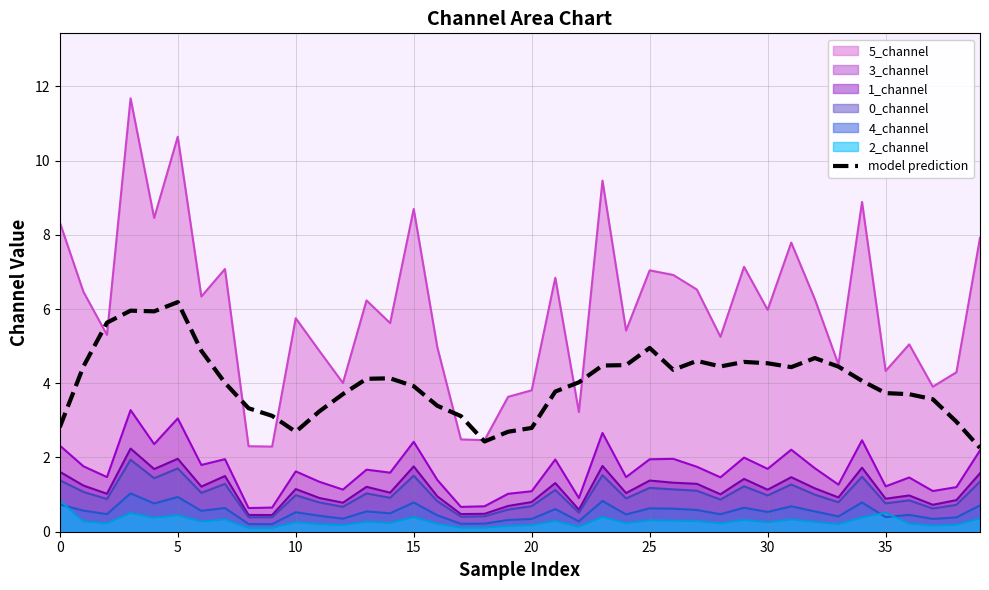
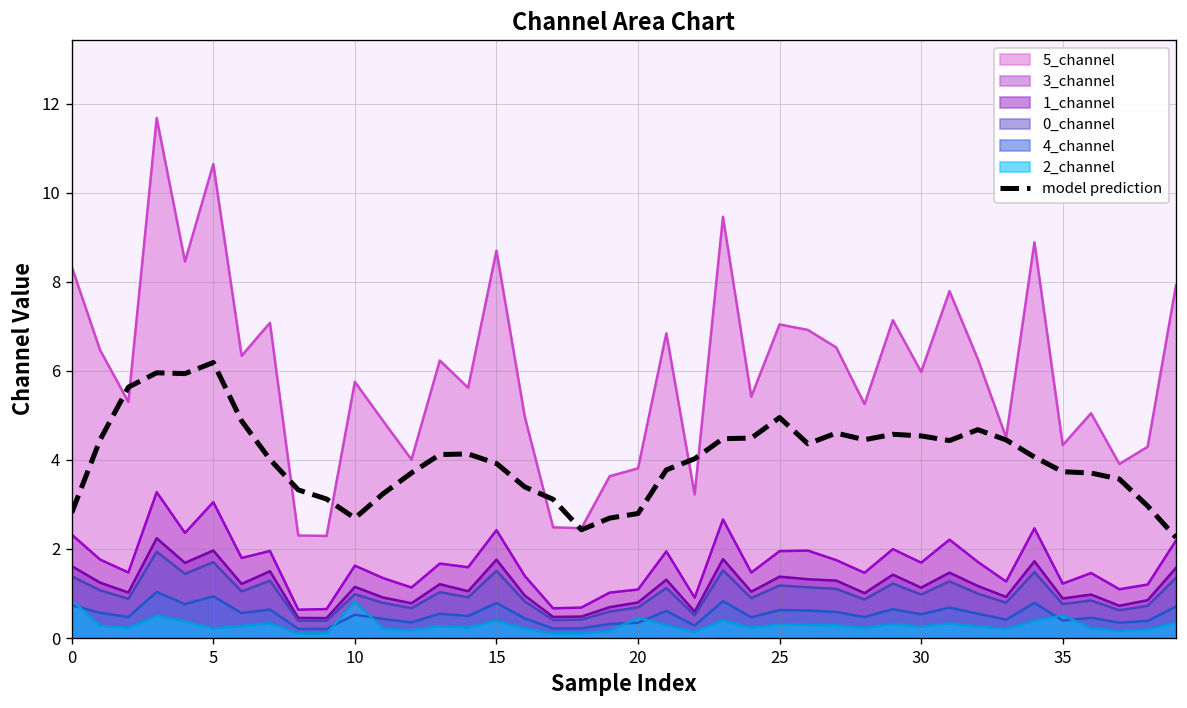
2_channel, 5: 0.4 -> 0.2
2_channel, 10: 0.3 -> 0.8
2_channel, 20: 0.2 -> 0.5
